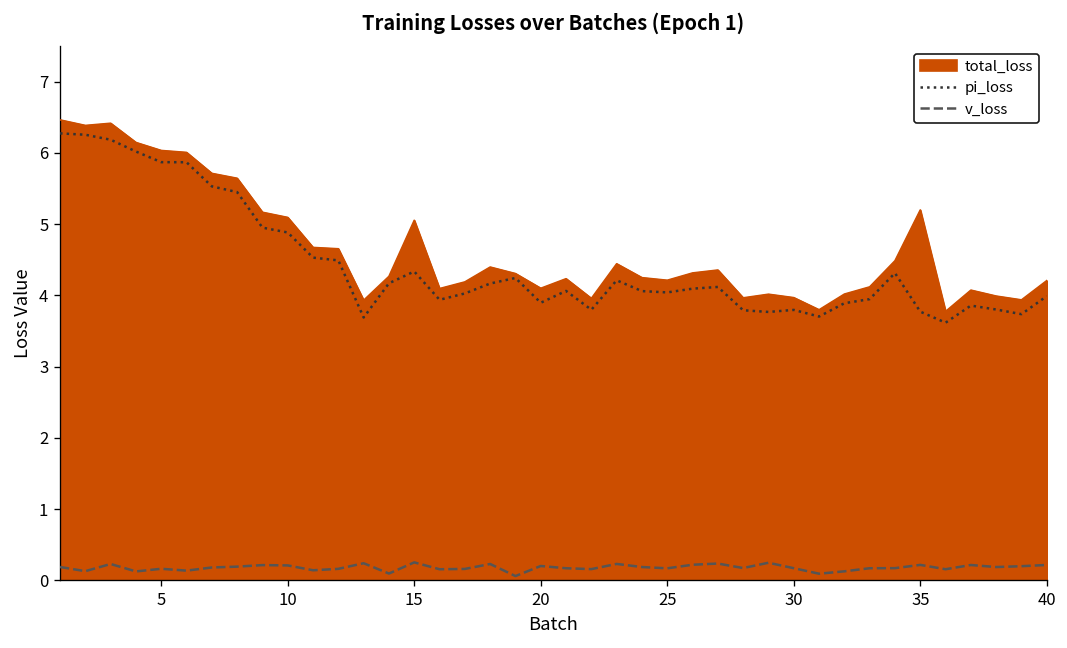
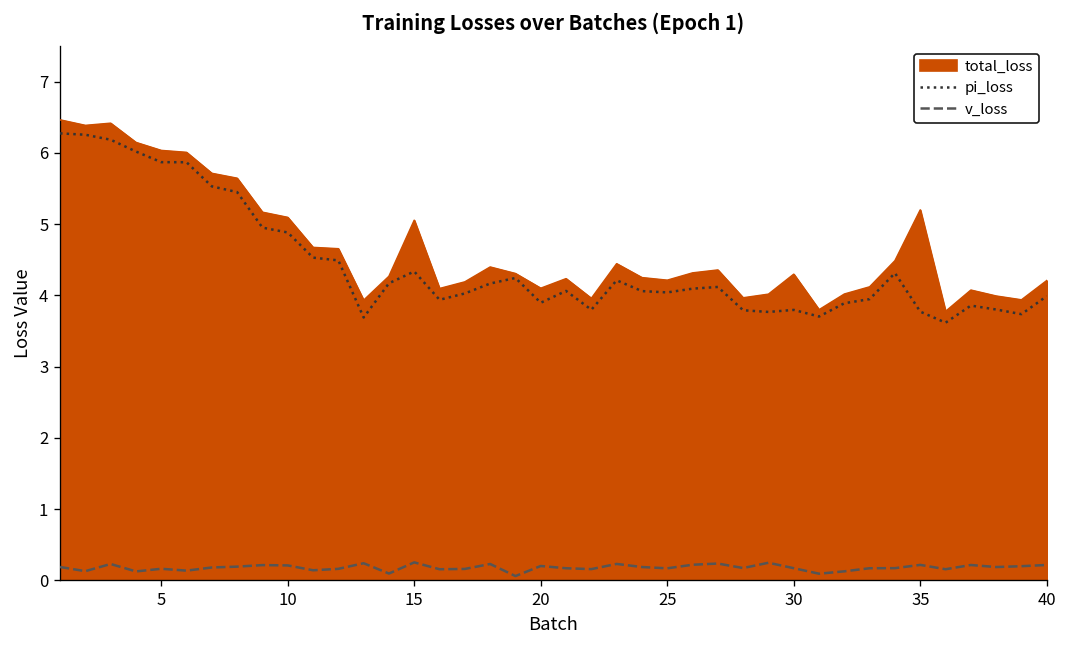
total_loss, 30: 4.0 -> 4.3
